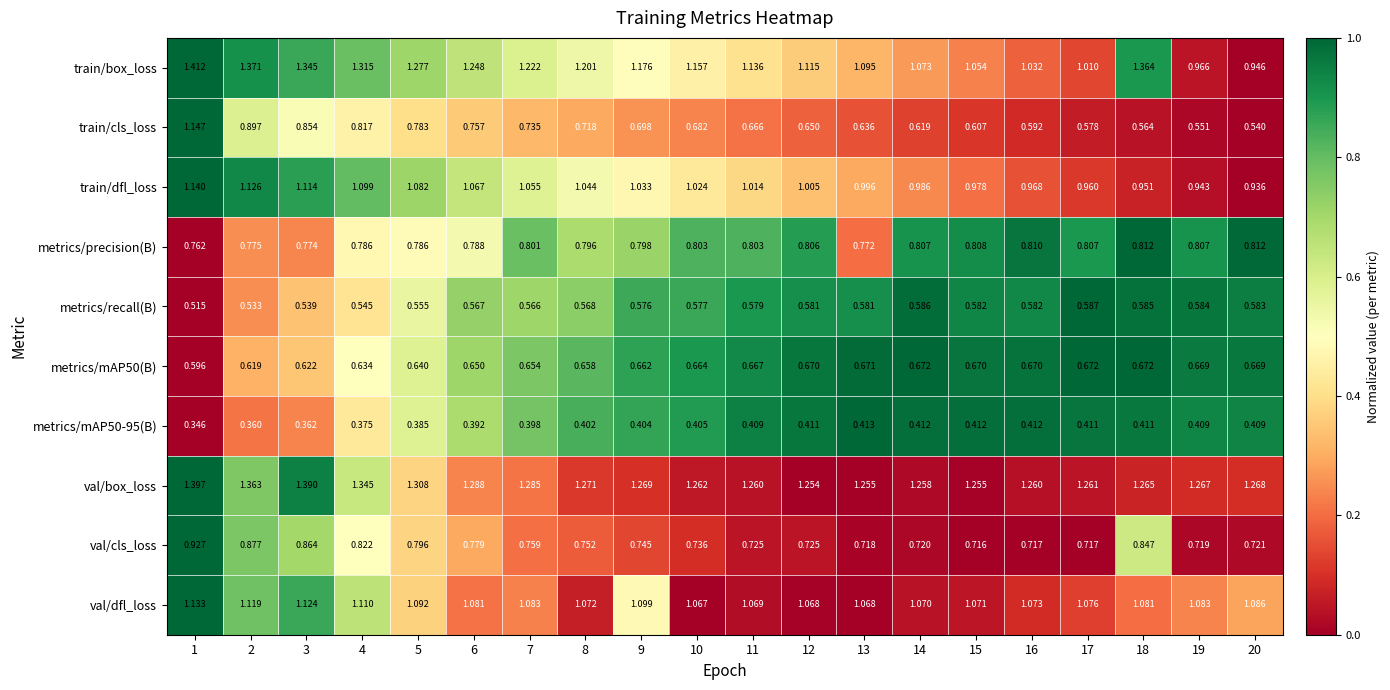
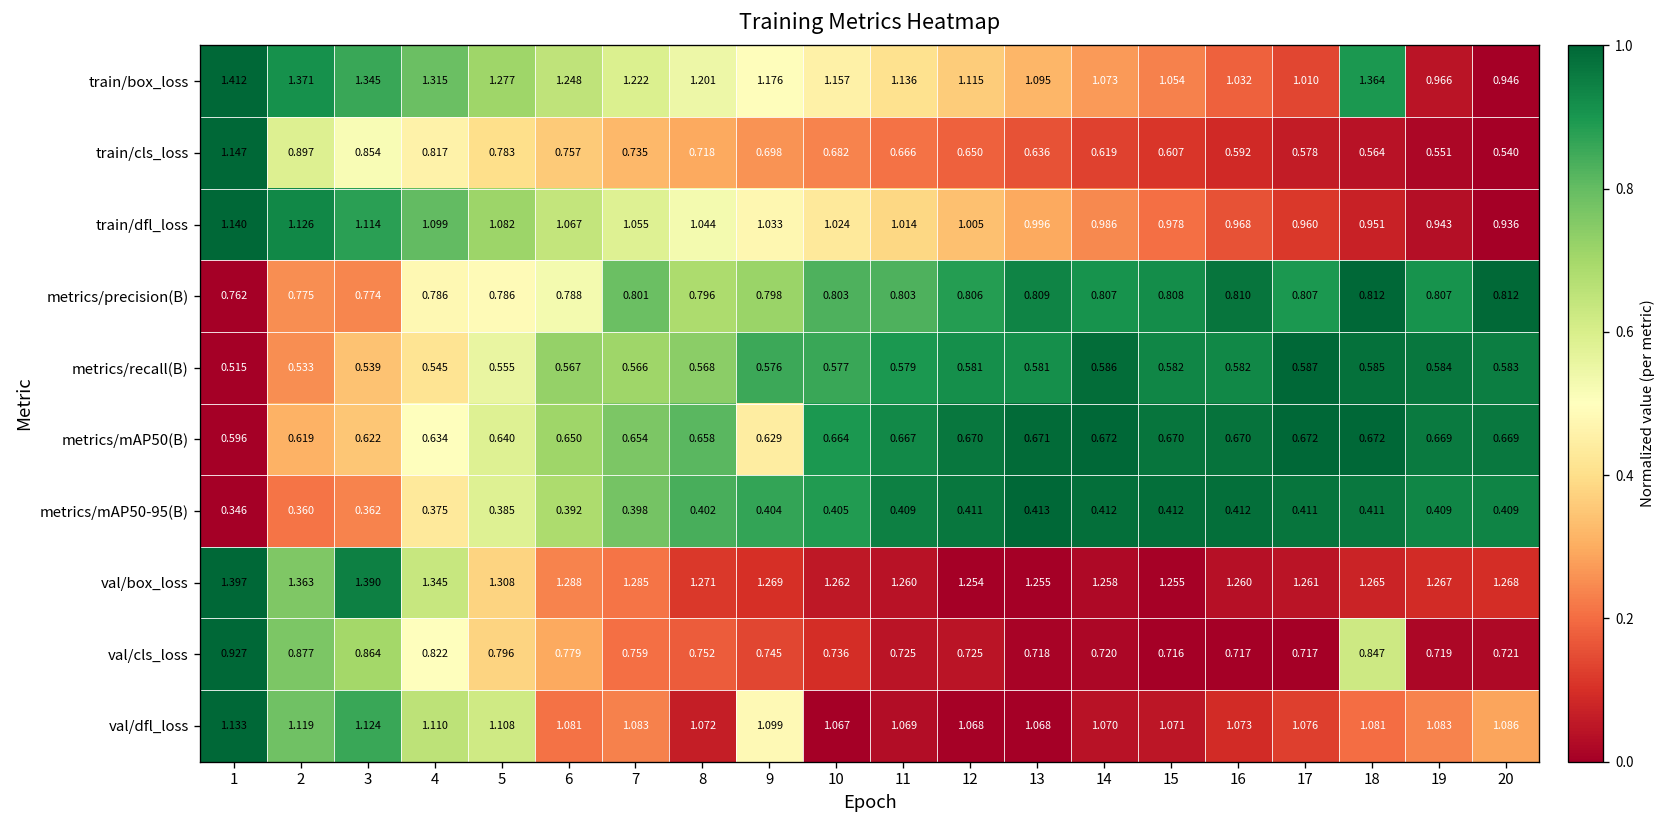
metrics/precision(B), 13: 0.772 -> 0.809
metrics/mAP50(B), 9: 0.662 -> 0.629
val/dfl_loss, 5: 1.092 -> 1.108
